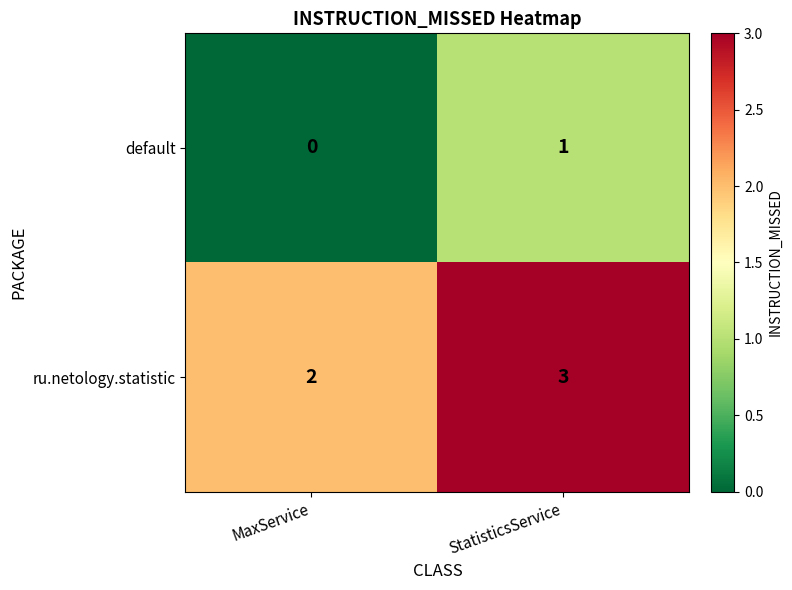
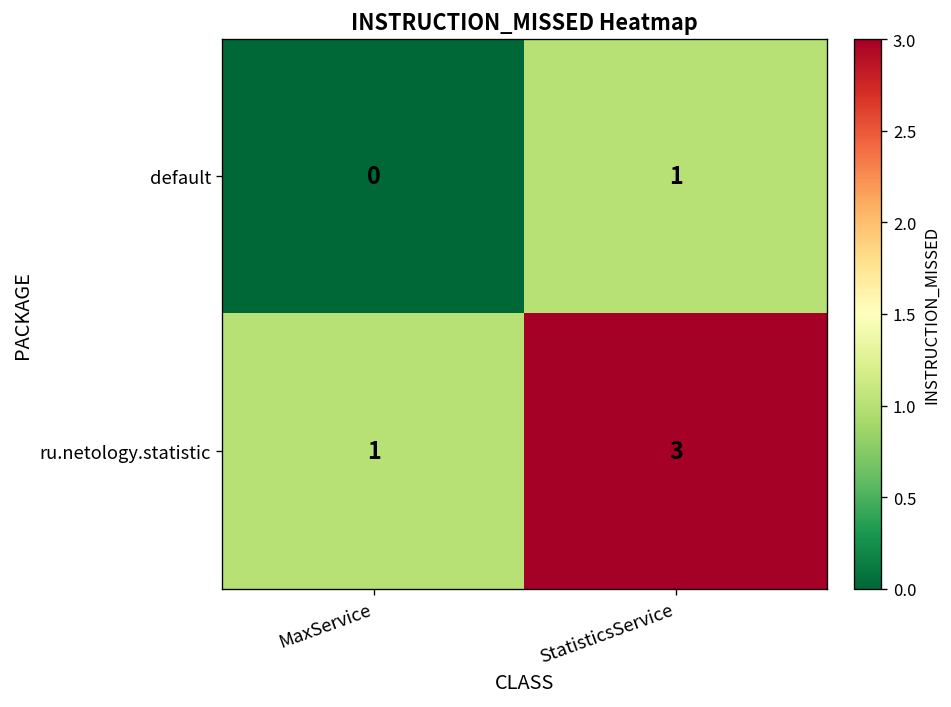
ru.netology.statistic, MaxService: 2 -> 1
